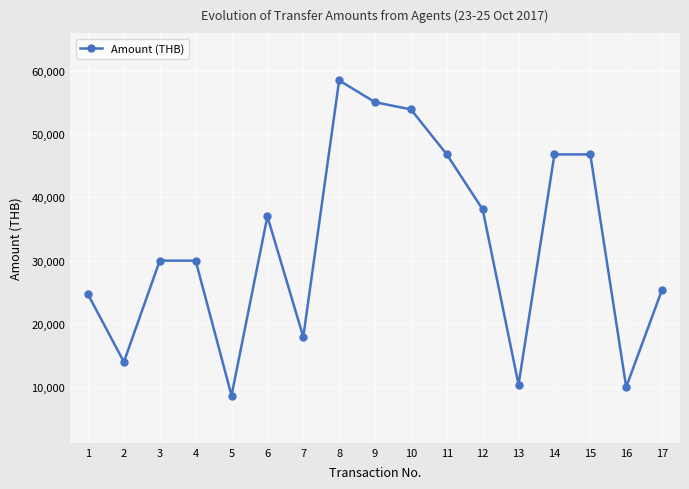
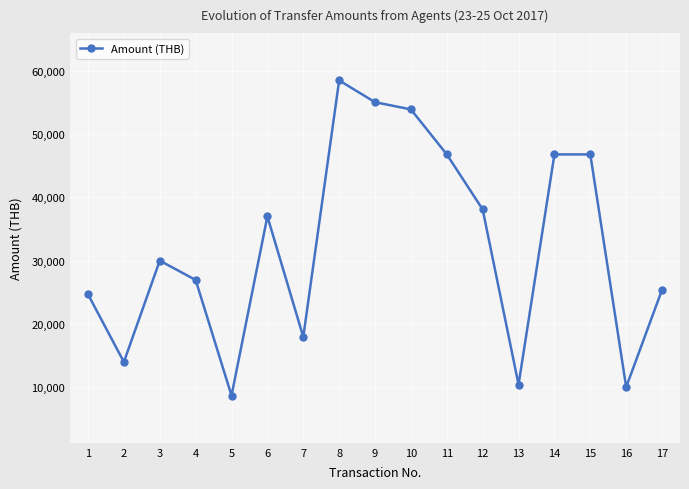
4: 30,000 -> 27,000
